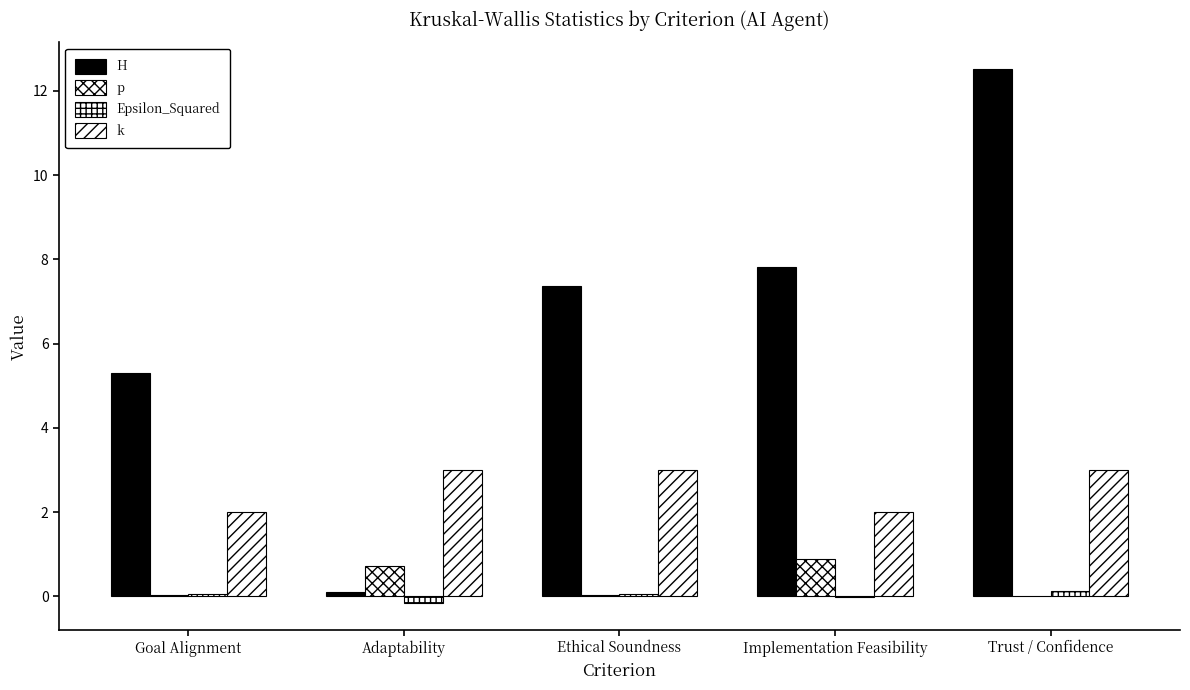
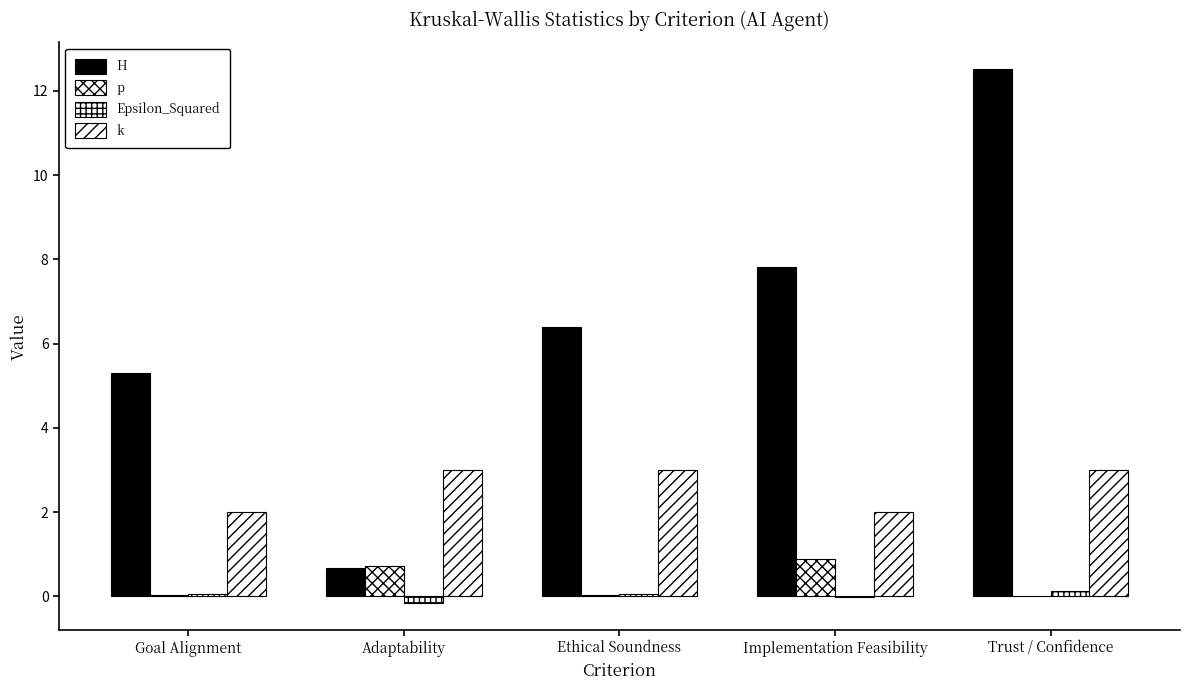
H, Adaptability: 0.1 -> 0.7
H, Ethical Soundness: 7.4 -> 6.4
